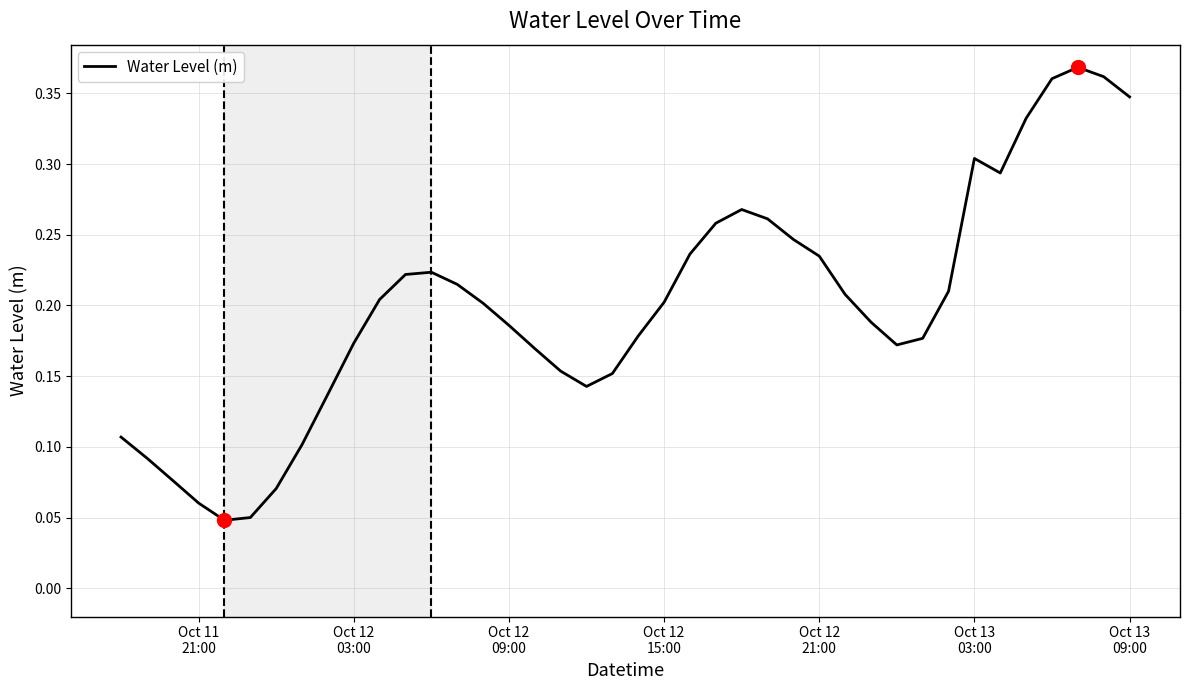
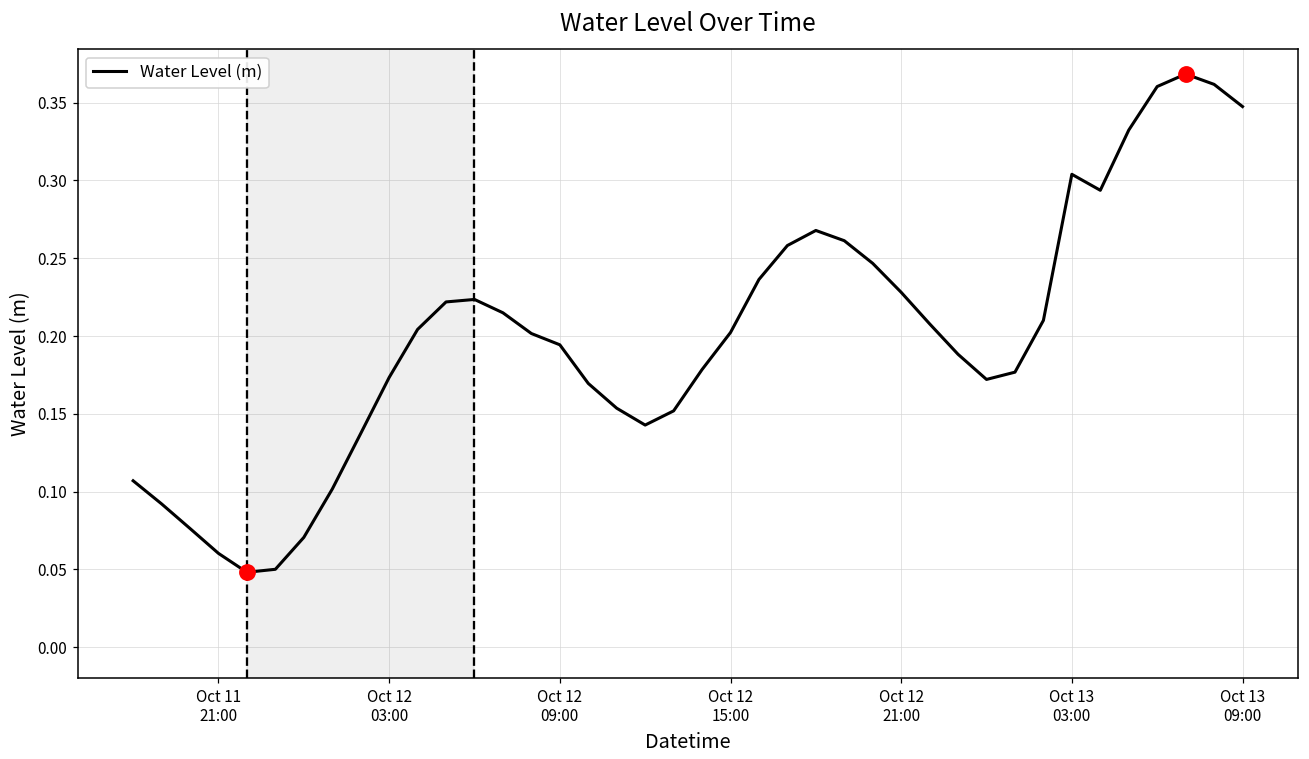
Water Level (m), Oct 12 09:00: 0.186 -> 0.194
Water Level (m), Oct 12 21:00: 0.235 -> 0.228
